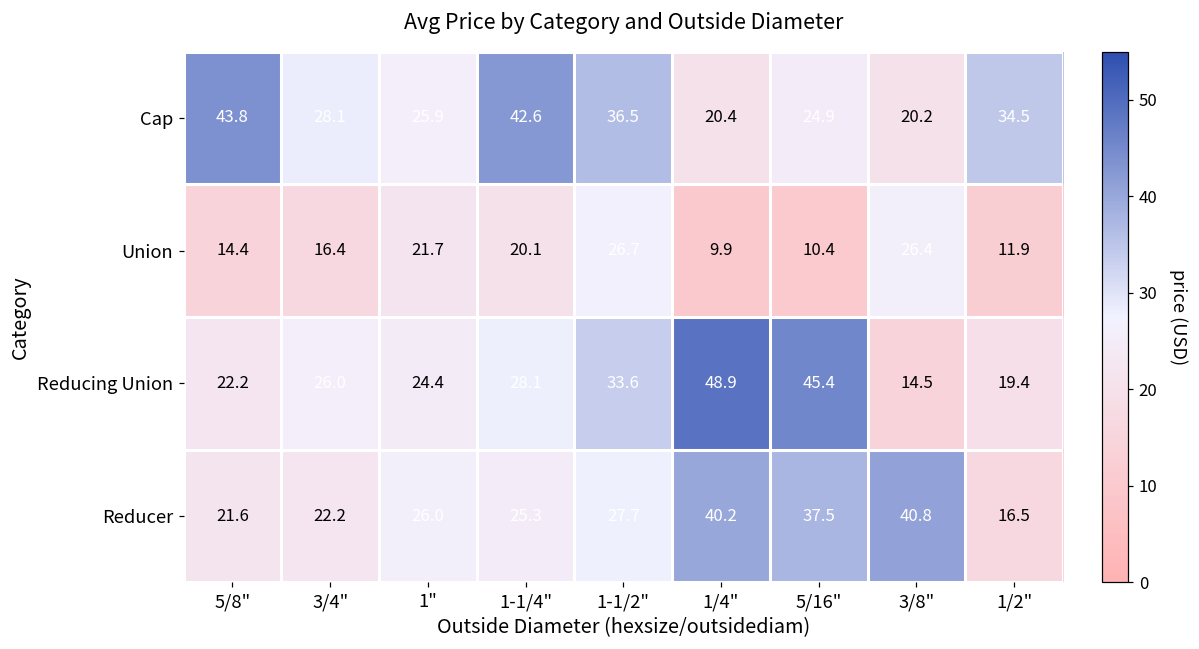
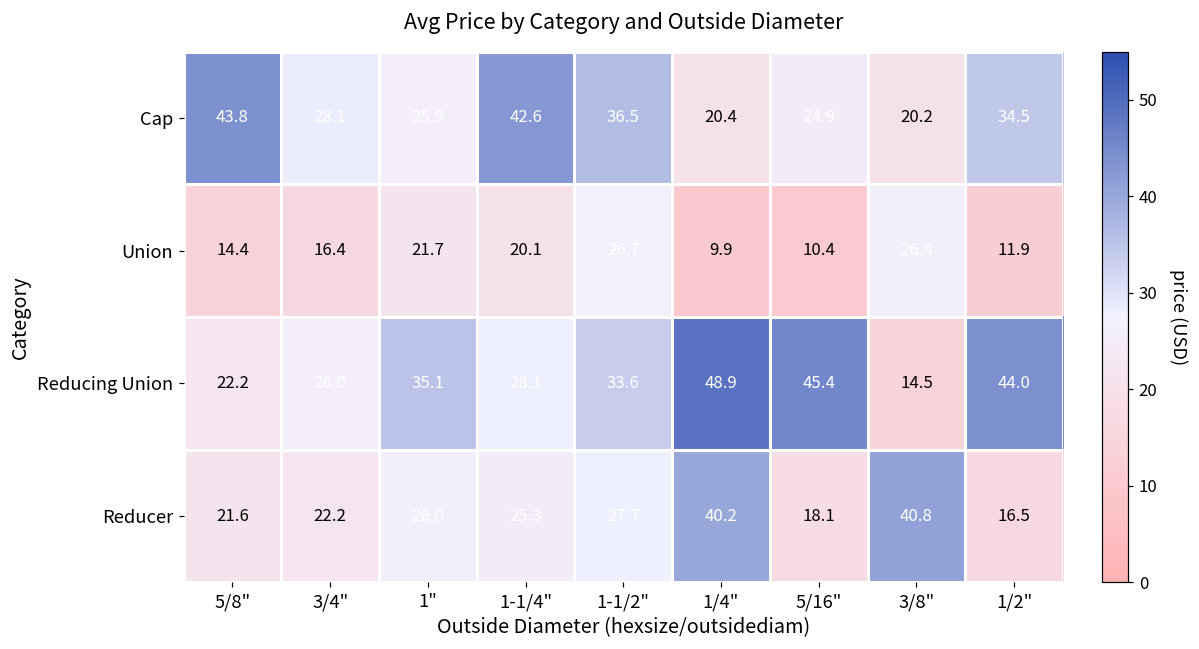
Reducing Union, 1": 24.4 -> 35.1
Reducing Union, 1/2": 19.4 -> 44.0
Reducer, 5/16": 37.5 -> 18.1
